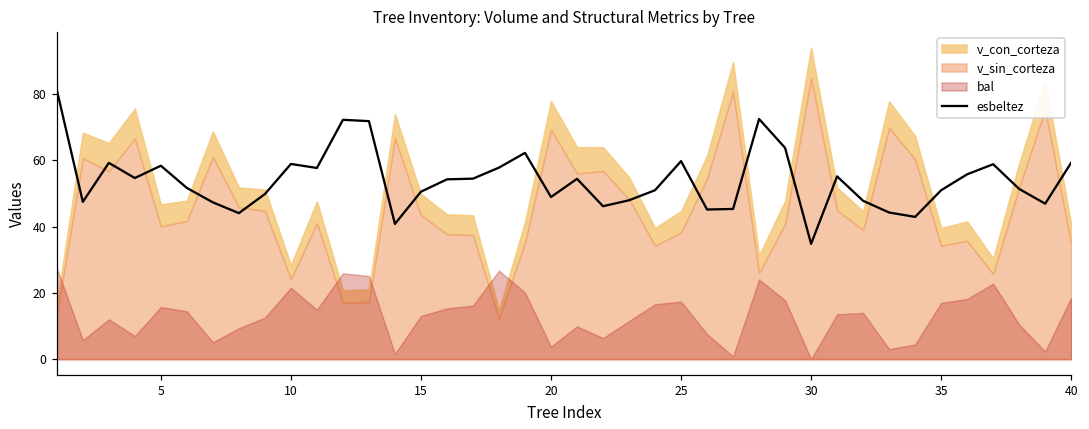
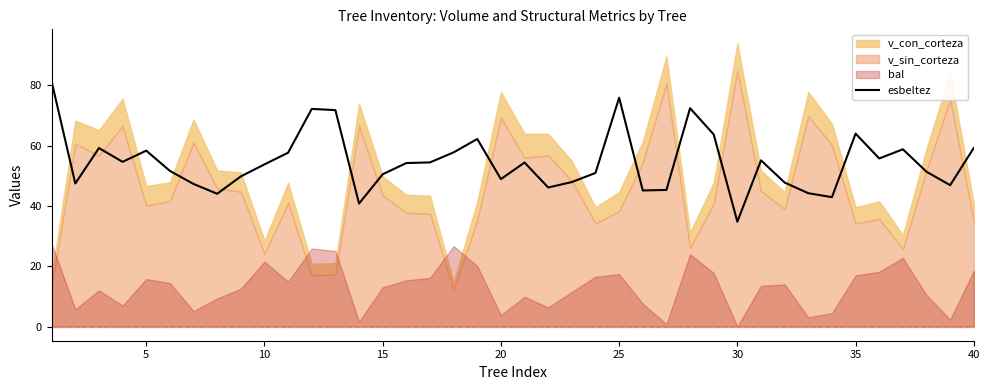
esbeltez, 10: 59 -> 54
esbeltez, 25: 60 -> 76
esbeltez, 35: 51 -> 64
